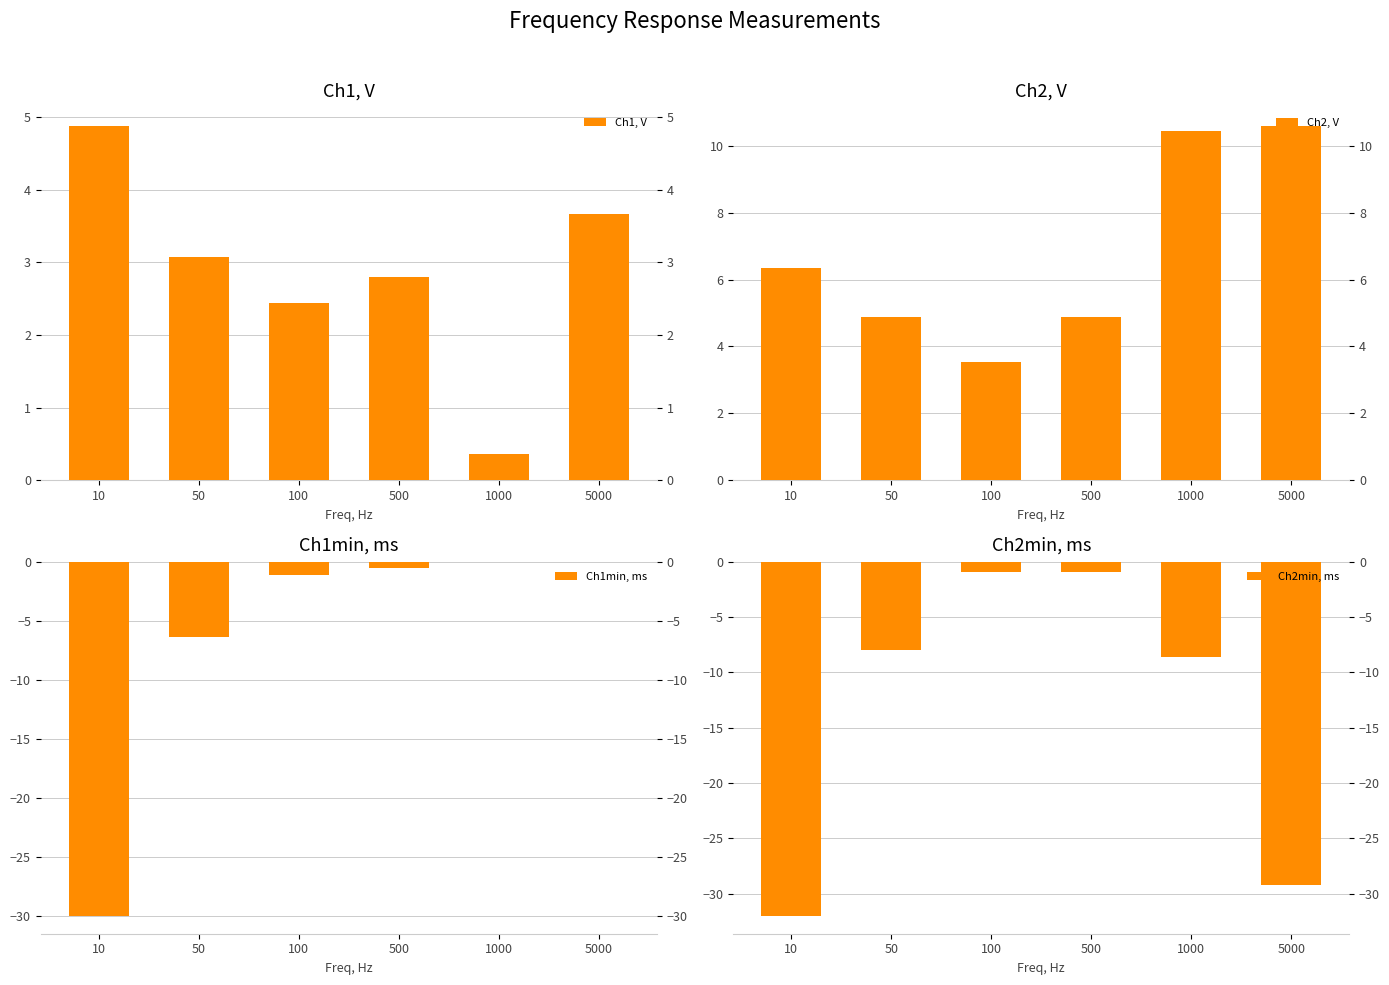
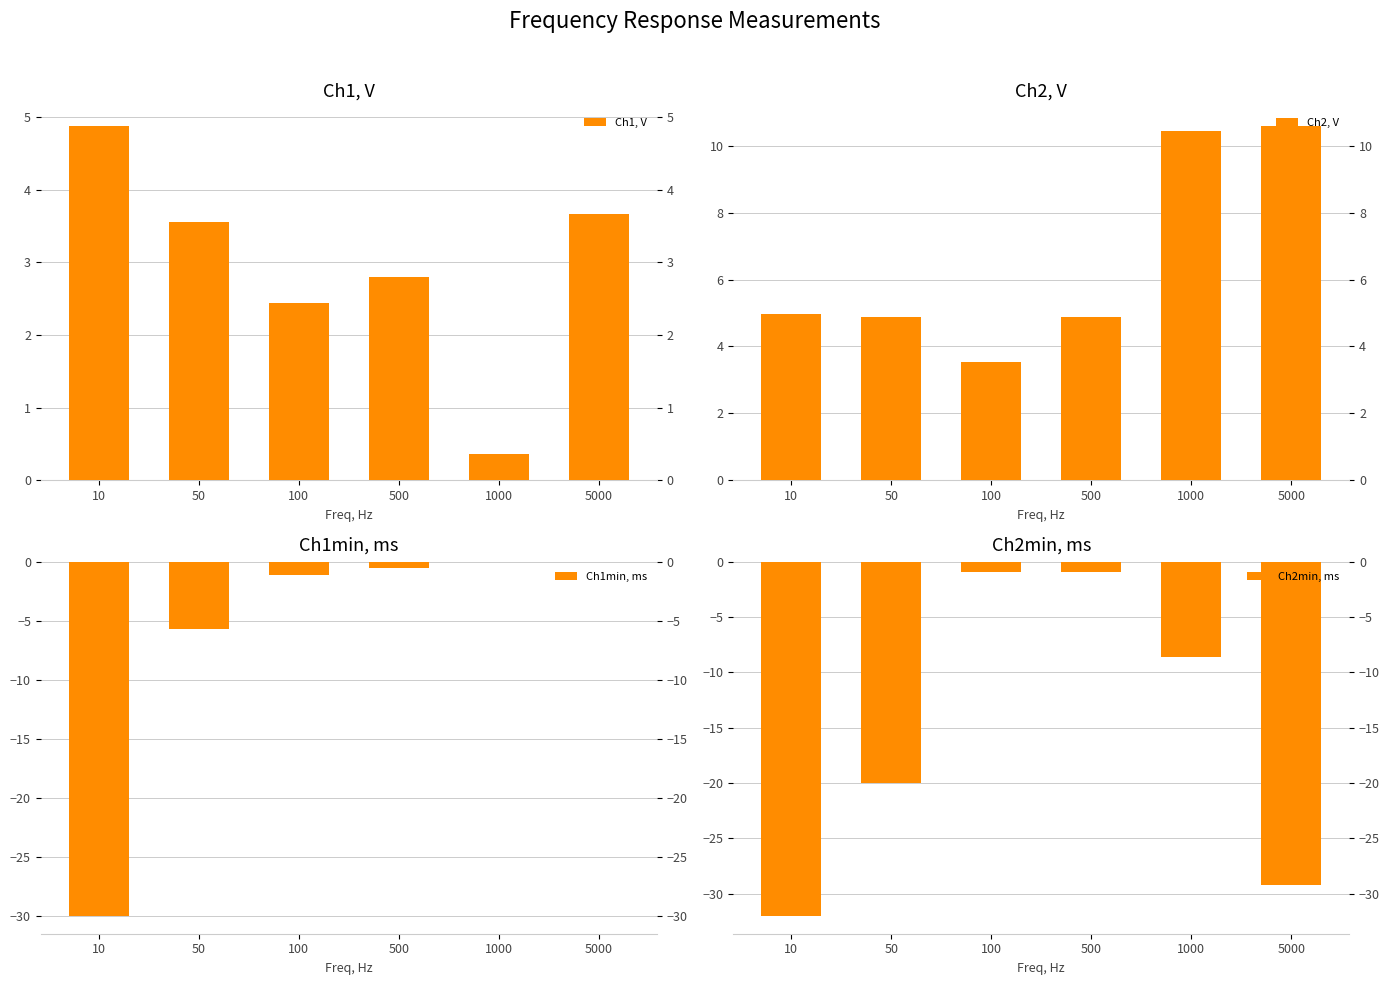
Ch1, V, 50: 3.1 -> 3.6
Ch2, V, 10: 6.4 -> 5.0
Ch1min, ms, 50: -6.4 -> -5.7
Ch2min, ms, 50: -8 -> -20
